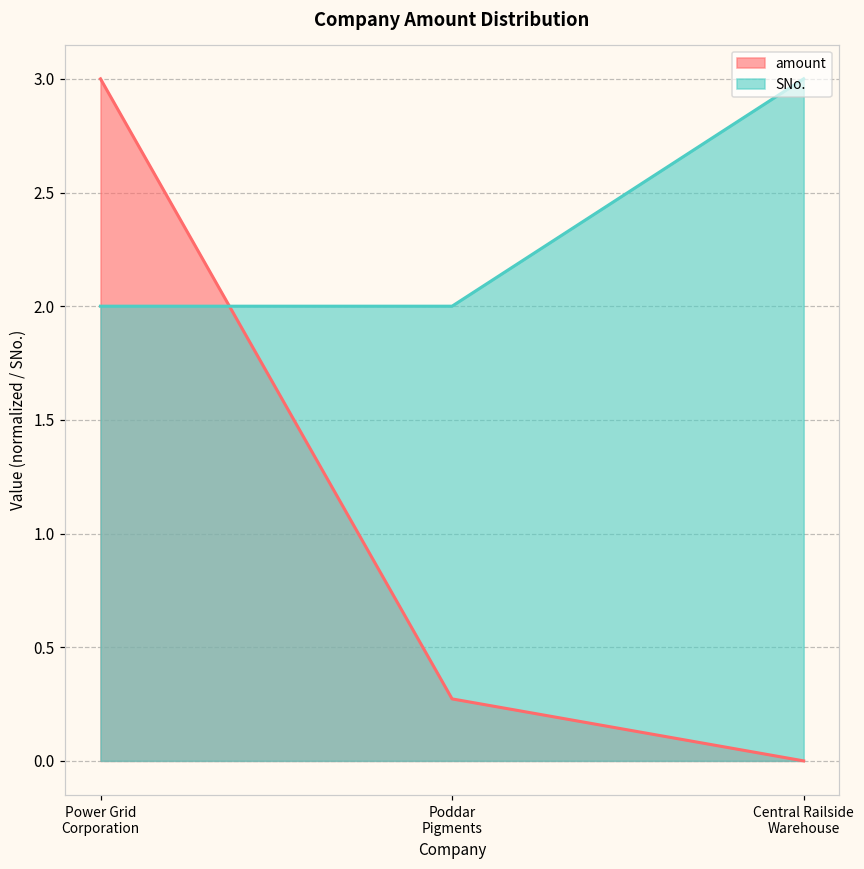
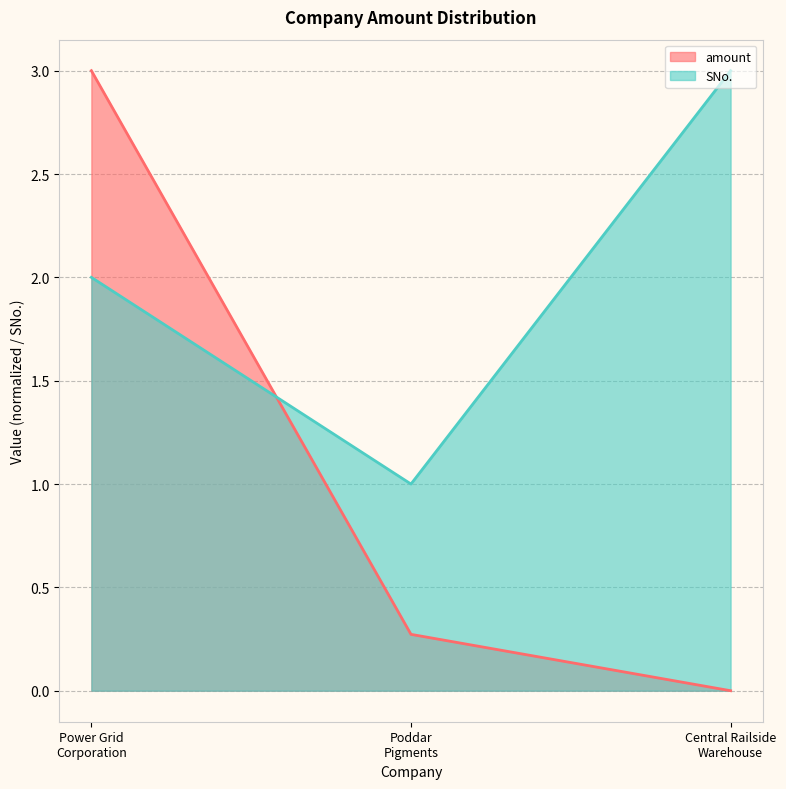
SNo., Poddar Pigments: 2 -> 1
